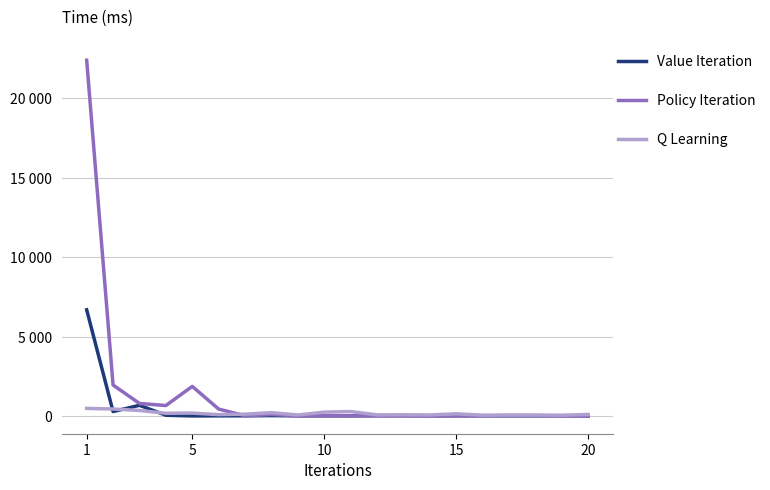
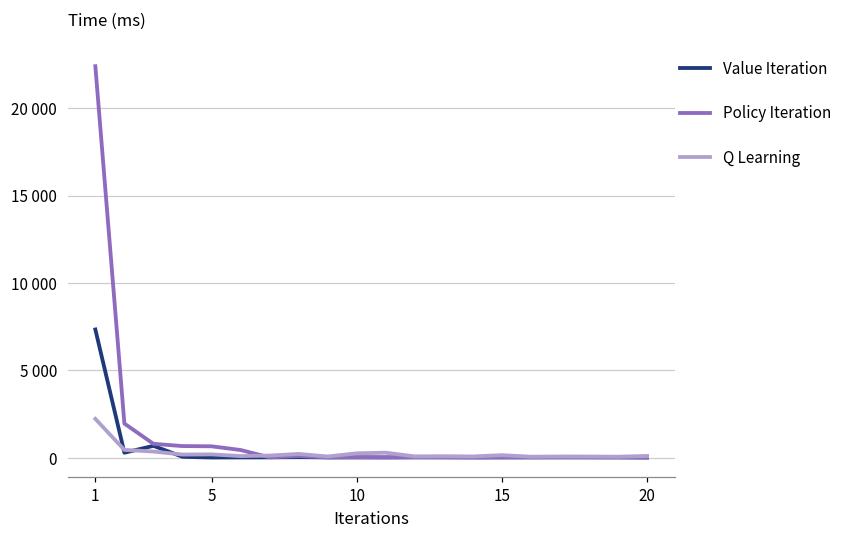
Value Iteration, 1: 6700 -> 7300
Q Learning, 1: 500 -> 2200
Policy Iteration, 5: 1900 -> 700
